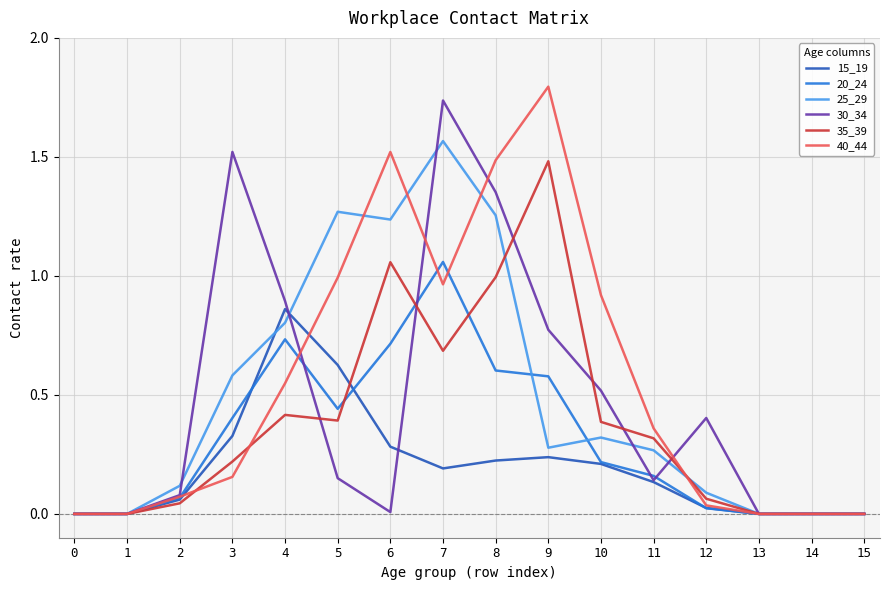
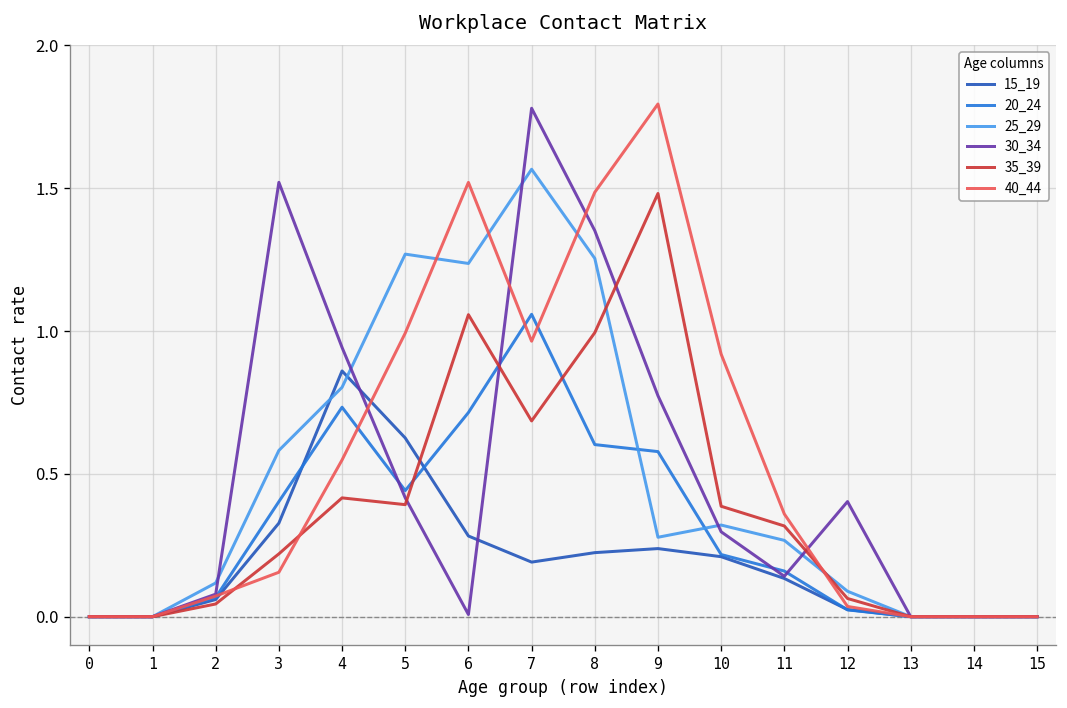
30_34, 4: 0.89 -> 0.94
30_34, 5: 0.15 -> 0.42
30_34, 7: 1.74 -> 1.78
30_34, 10: 0.52 -> 0.30
